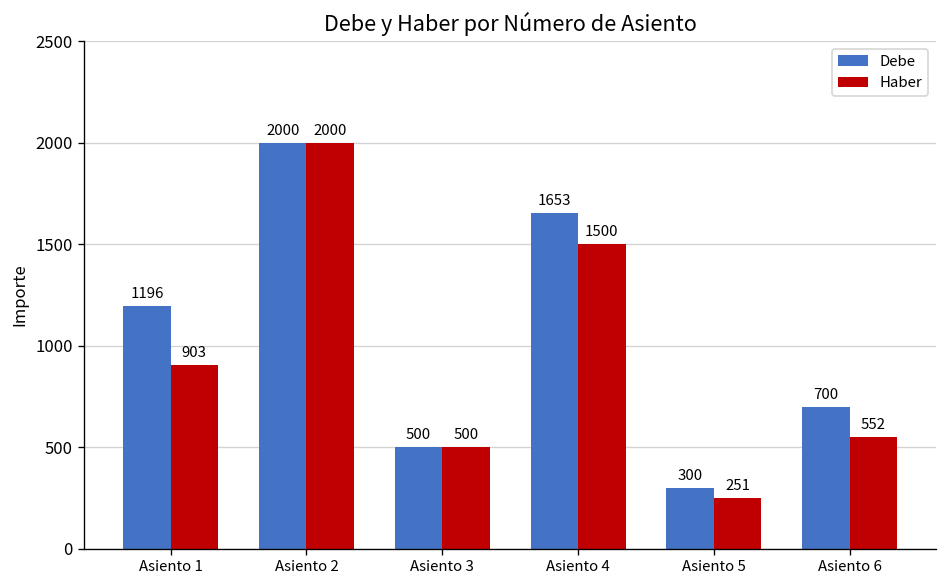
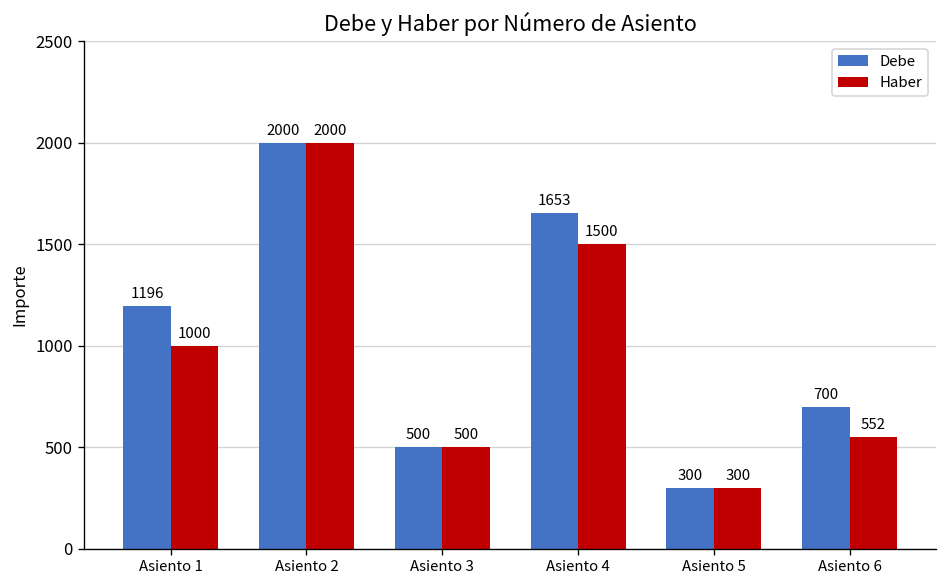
Haber, Asiento 1: 903 -> 1000
Haber, Asiento 5: 251 -> 300
